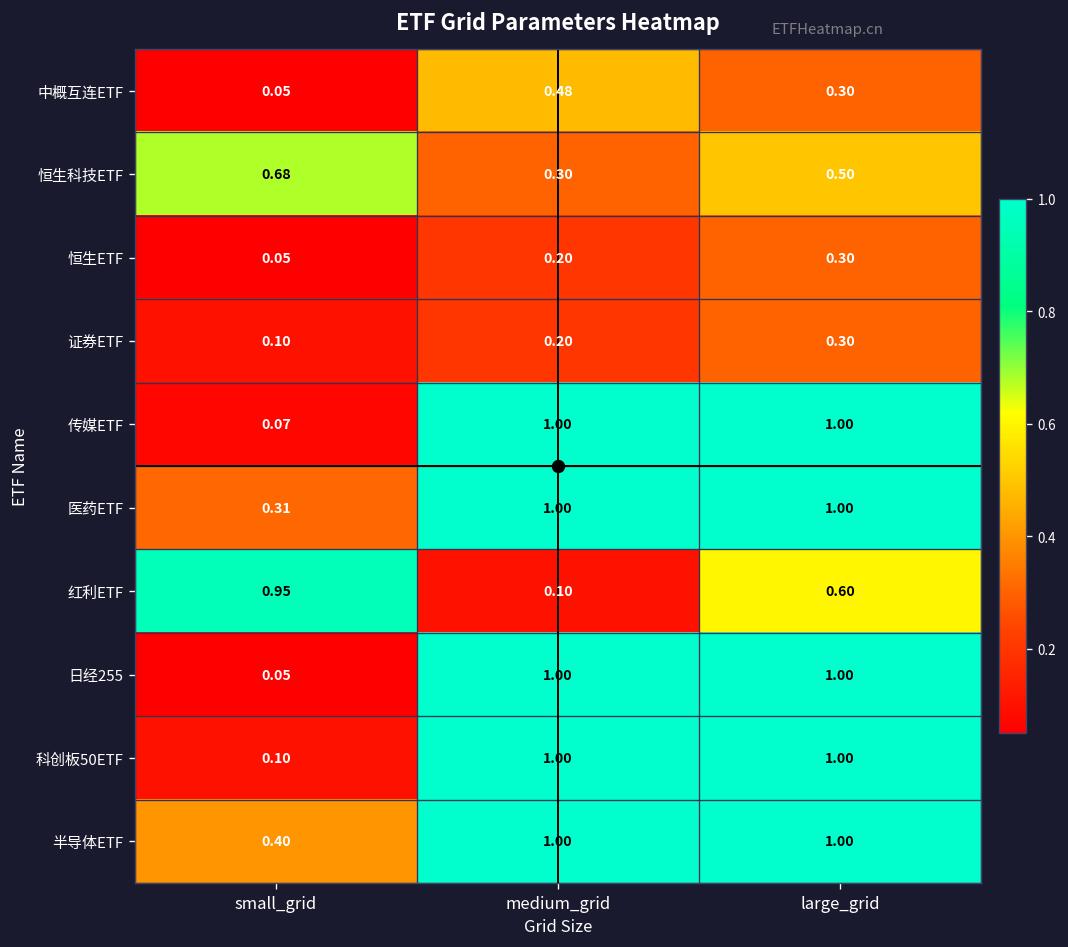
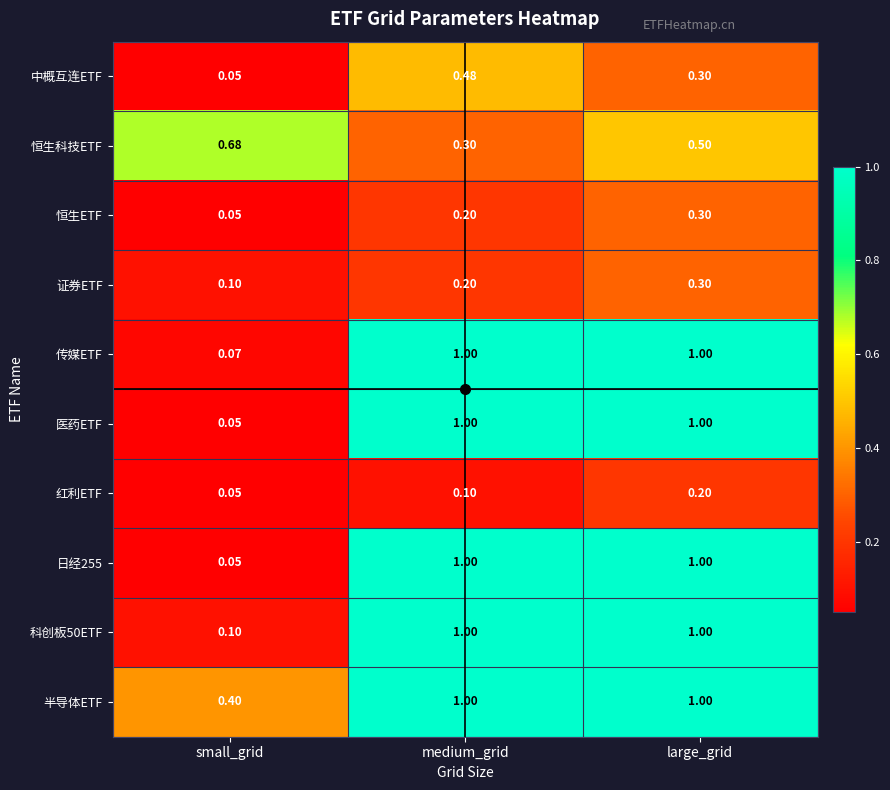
医药ETF, small_grid: 0.31 -> 0.05
红利ETF, small_grid: 0.95 -> 0.05
红利ETF, large_grid: 0.60 -> 0.20
